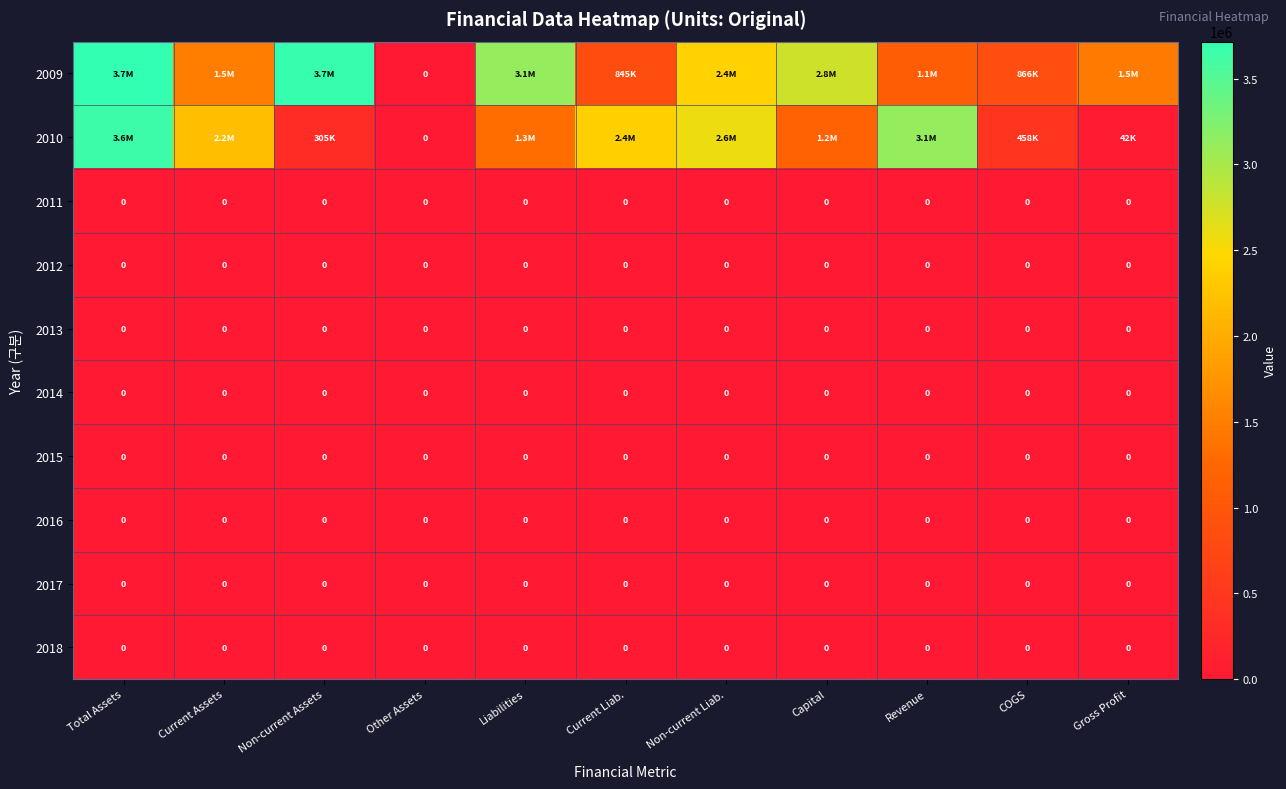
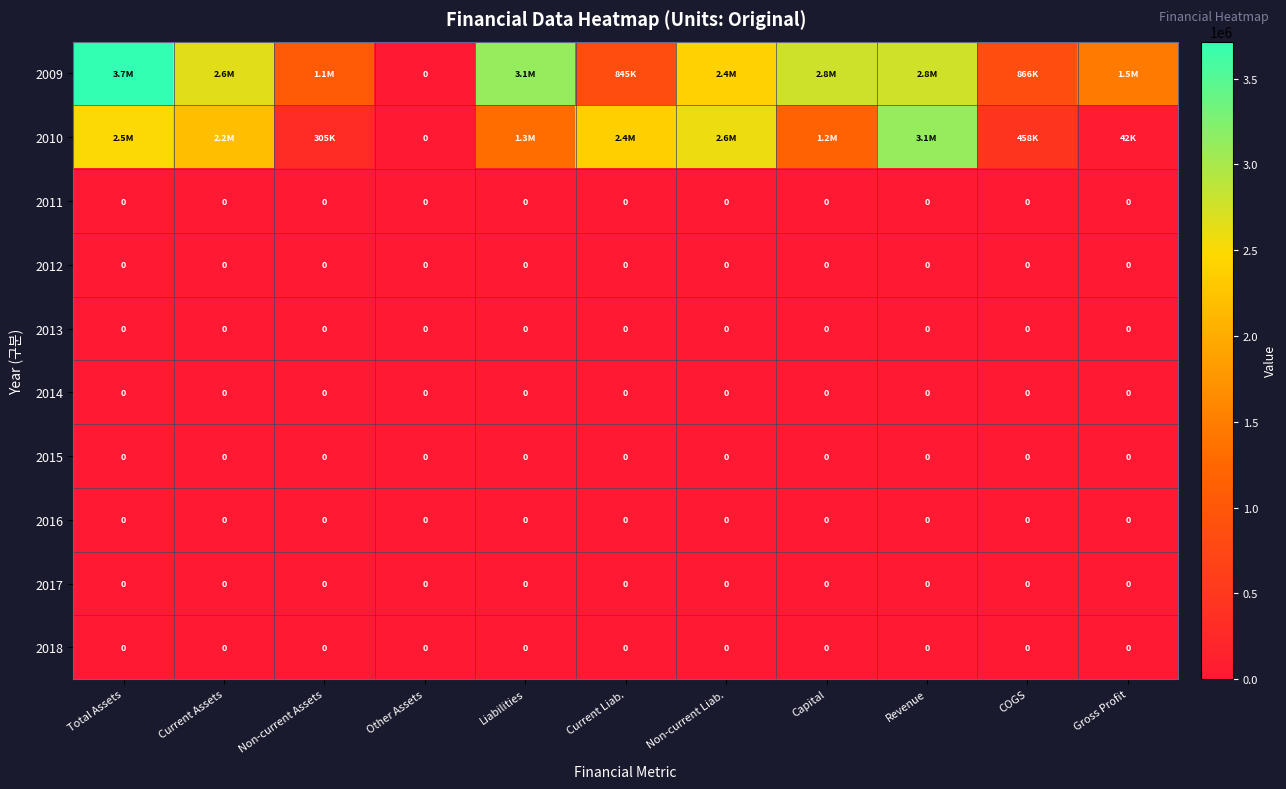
2009, Current Assets: 1.5M -> 2.6M
2009, Non-current Assets: 3.7M -> 1.1M
2009, Revenue: 1.1M -> 2.8M
2010, Total Assets: 3.6M -> 2.5M
